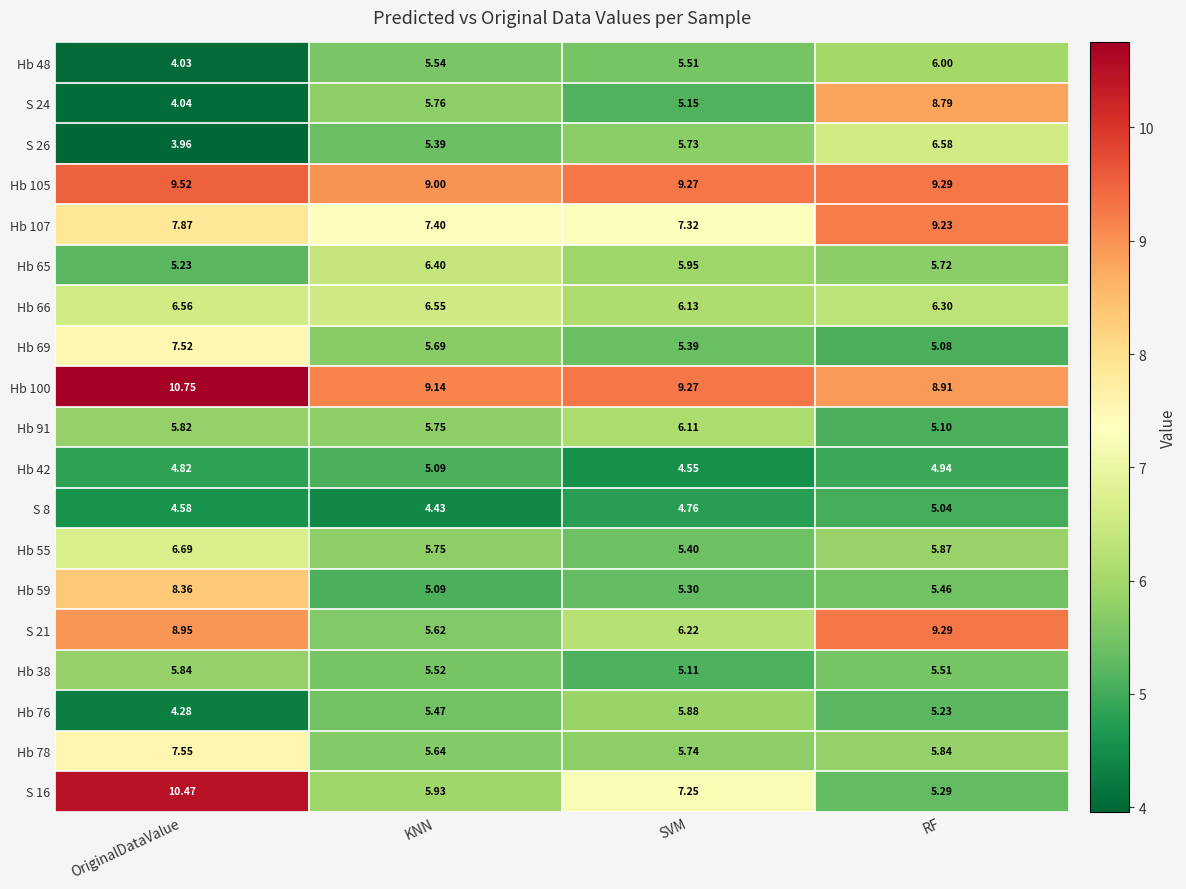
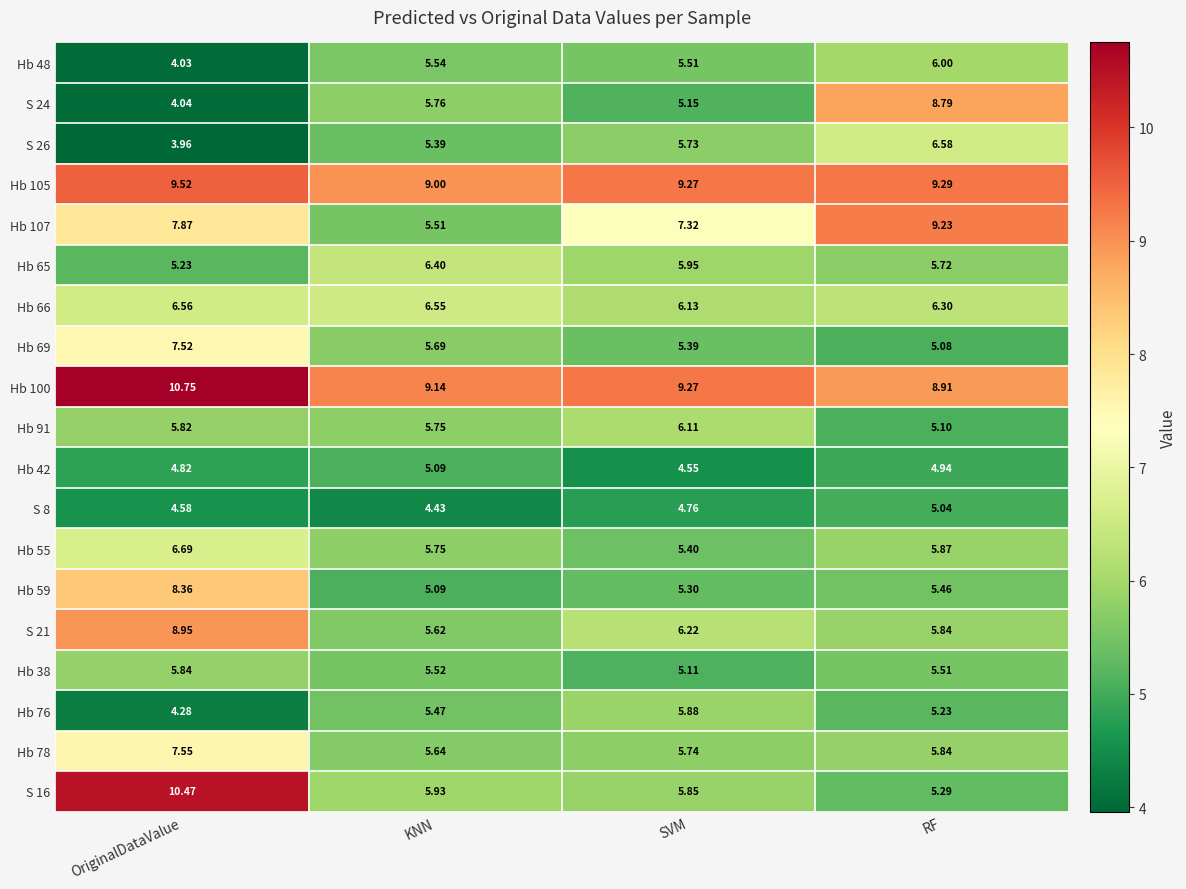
Hb 107, KNN: 7.40 -> 5.51
S 21, RF: 9.29 -> 5.84
S 16, SVM: 7.25 -> 5.85
